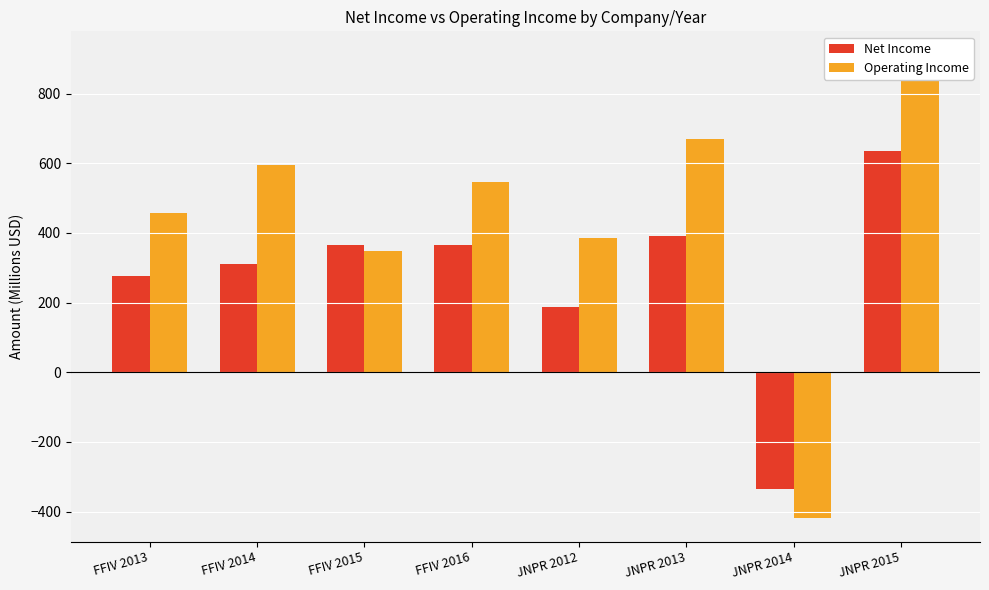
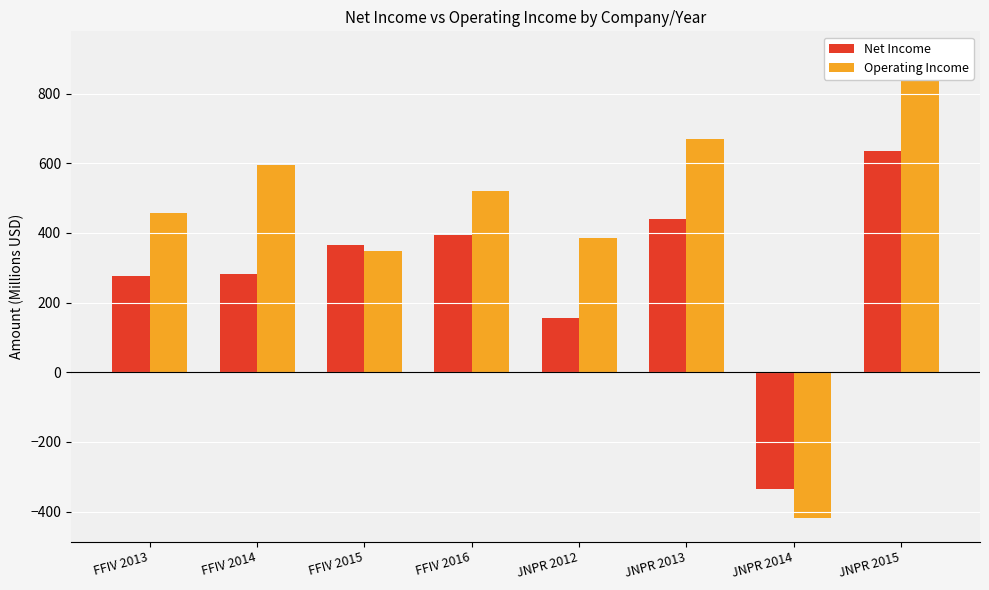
Net Income, FFIV 2014: 310 -> 280
Net Income, FFIV 2016: 370 -> 400
Operating Income, FFIV 2016: 550 -> 520
Net Income, JNPR 2012: 190 -> 160
Net Income, JNPR 2013: 390 -> 440
